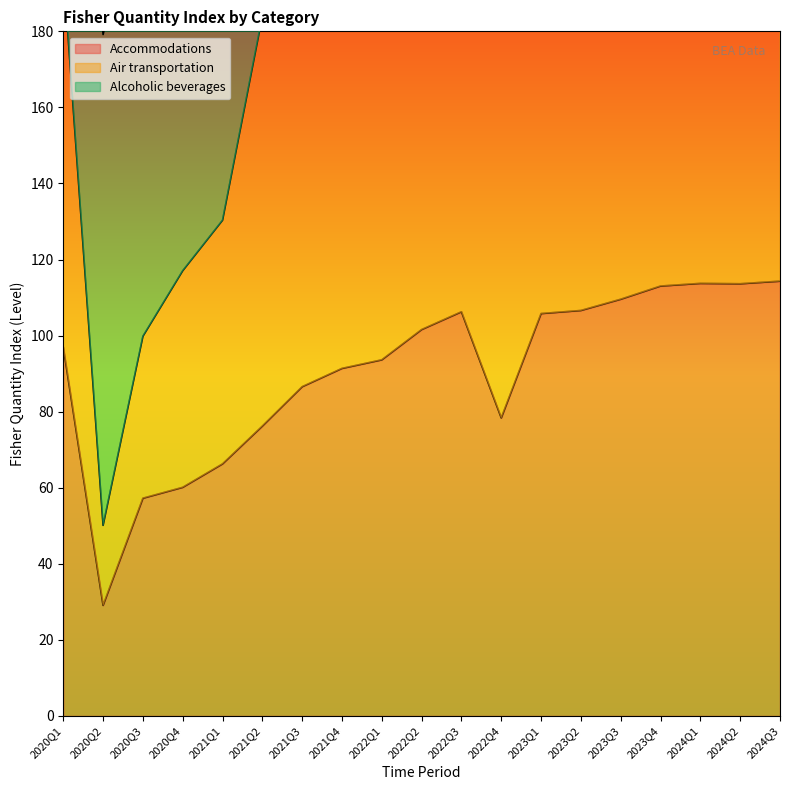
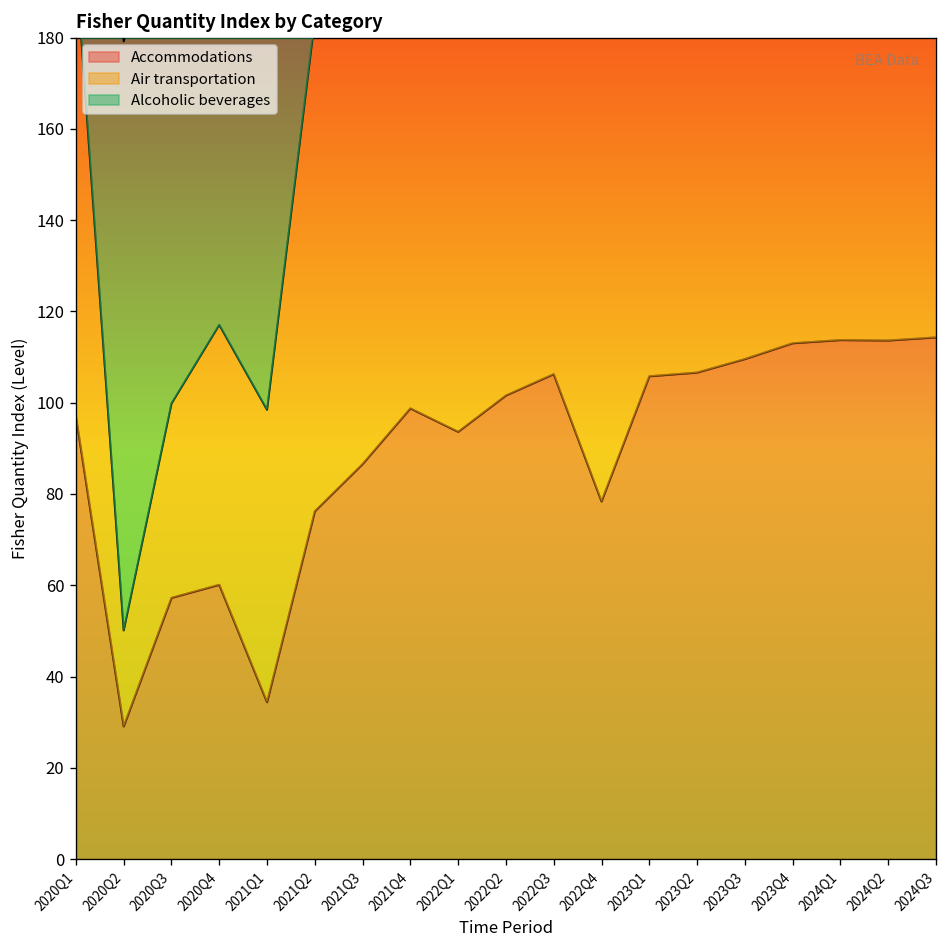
Accommodations, 2021Q1: 66 -> 34
Accommodations, 2021Q4: 91 -> 99
